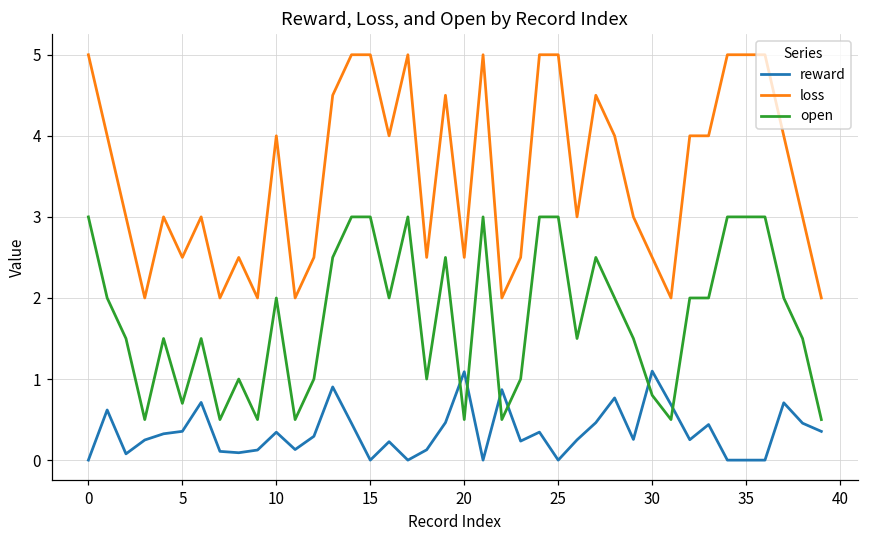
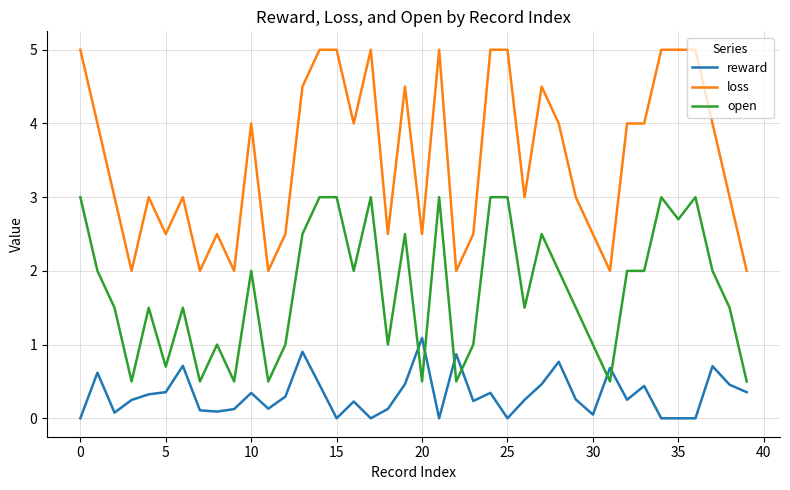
reward, 30: 1.1 -> 0.1
open, 30: 0.8 -> 1.0
open, 35: 3.0 -> 2.7
